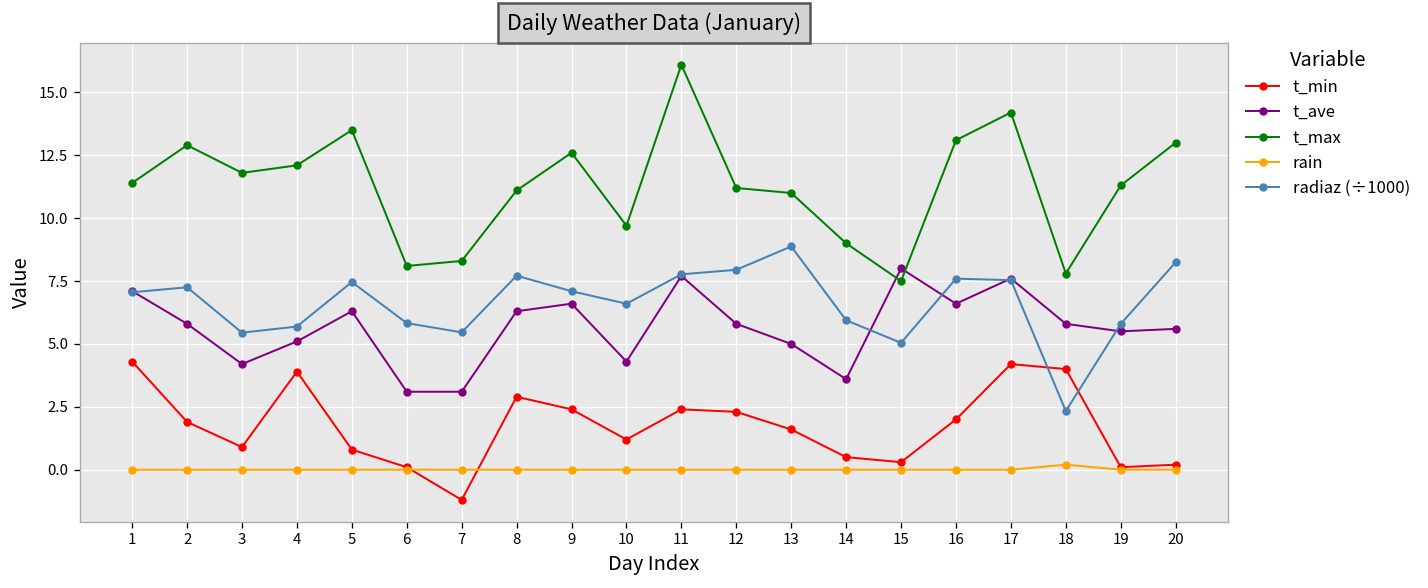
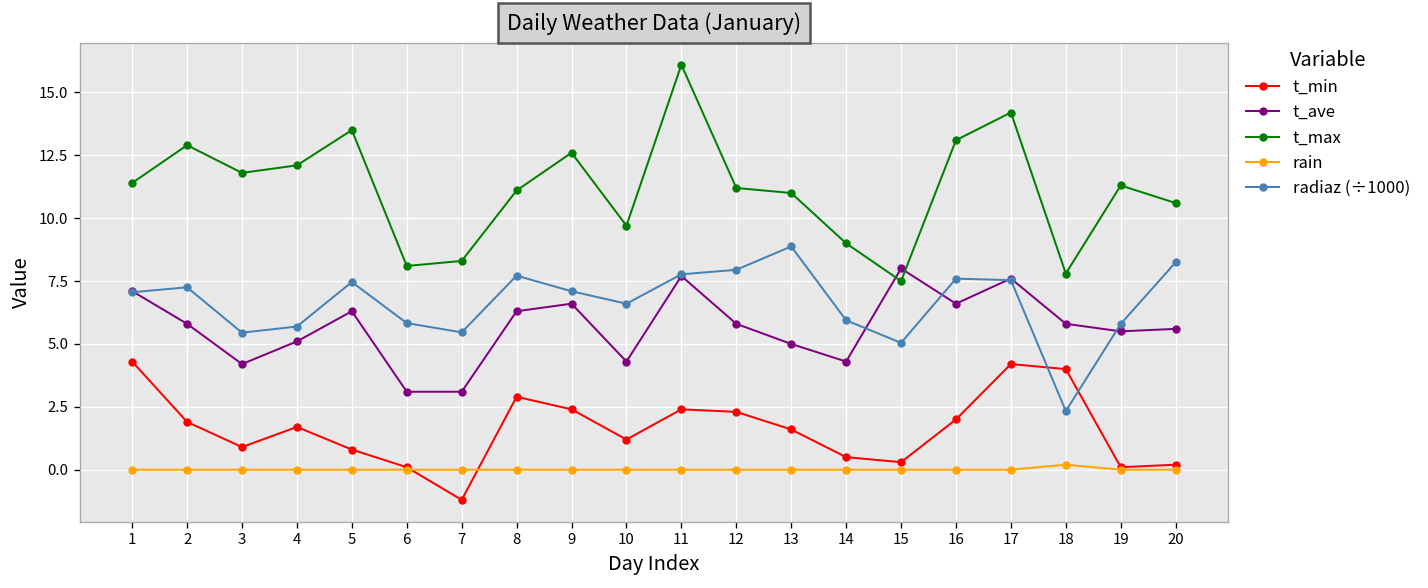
t_min, 4: 3.9 -> 1.7
t_ave, 14: 3.6 -> 4.3
t_max, 20: 13.0 -> 10.6
